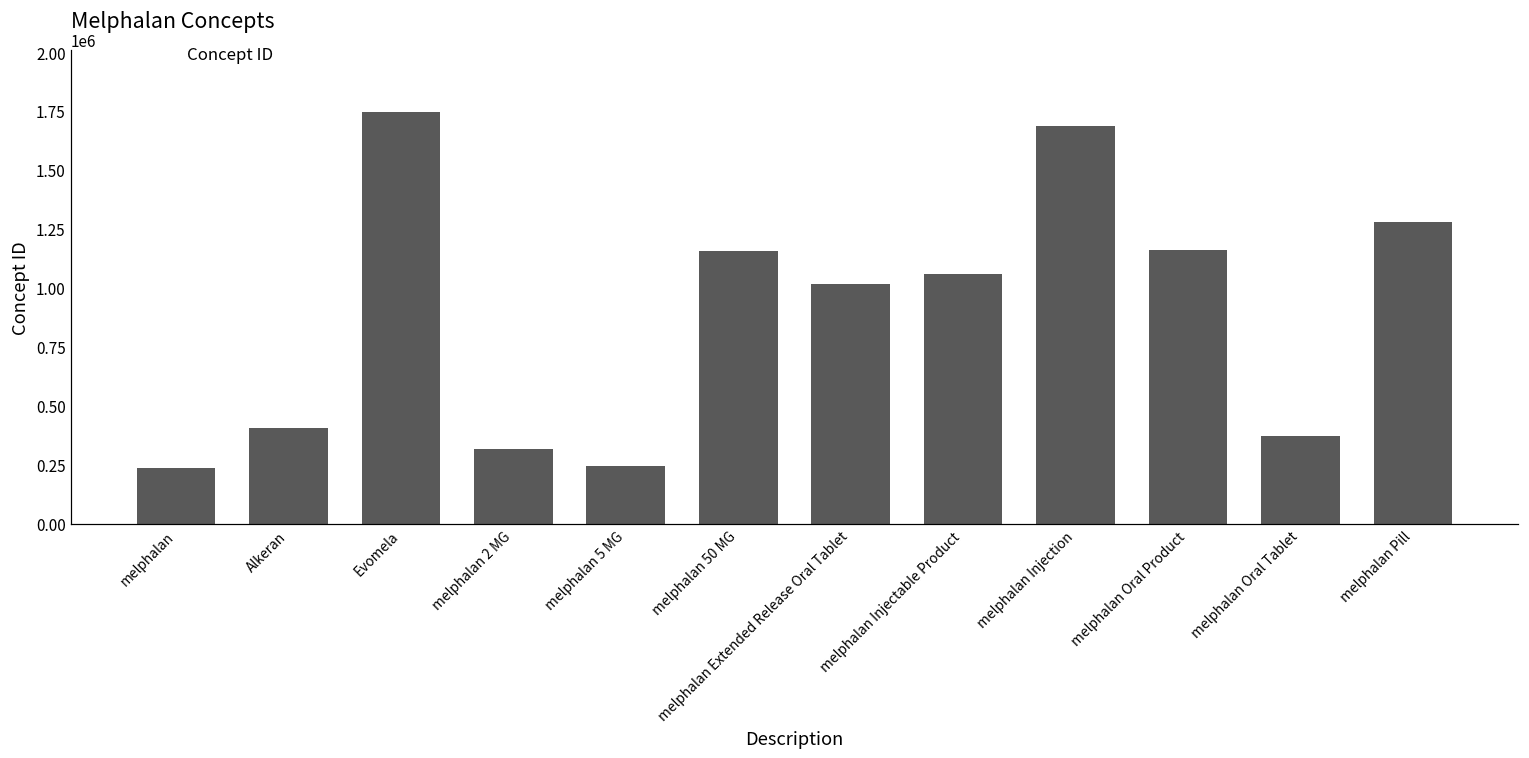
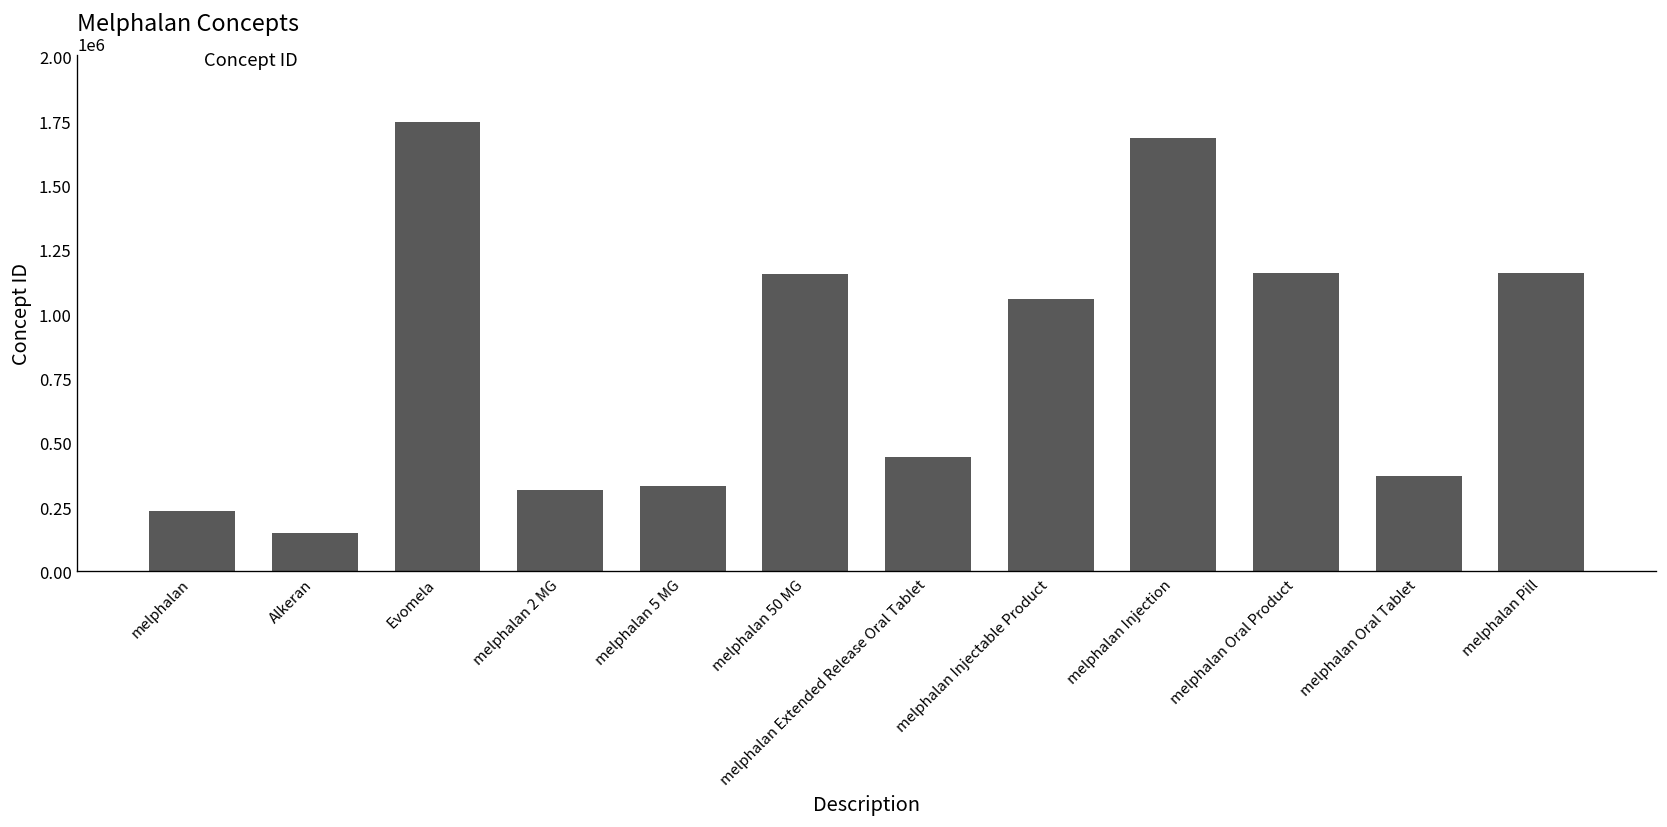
Alkeran: 410000 -> 150000
melphalan 5 MG: 240000 -> 330000
melphalan Extended Release Oral Tablet: 1020000 -> 450000
melphalan Pill: 1280000 -> 1160000
